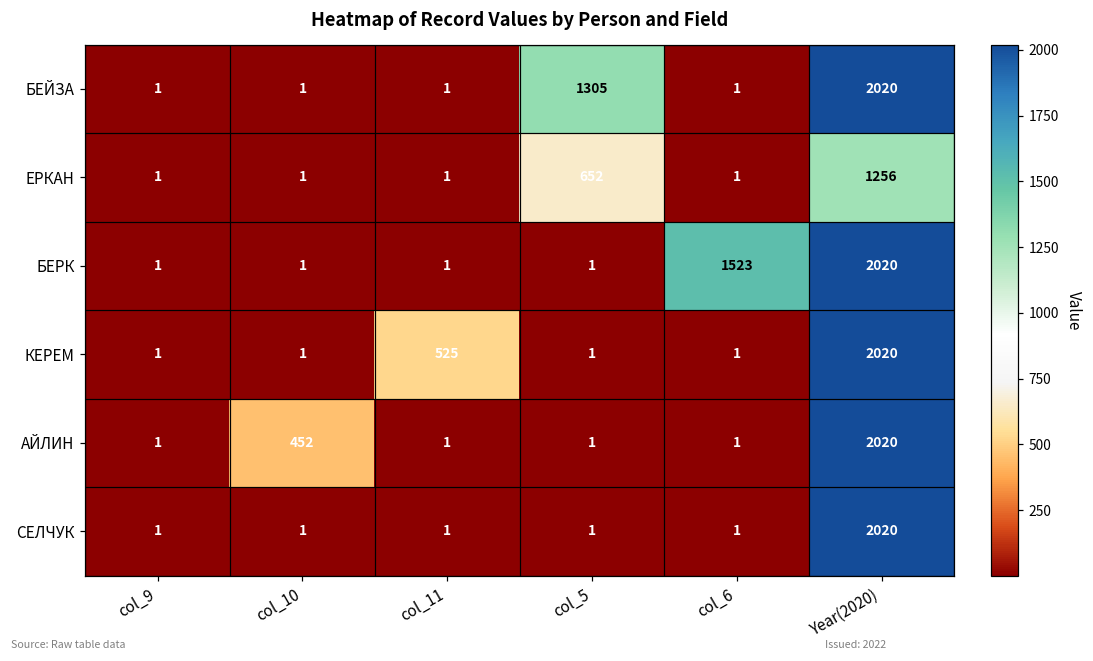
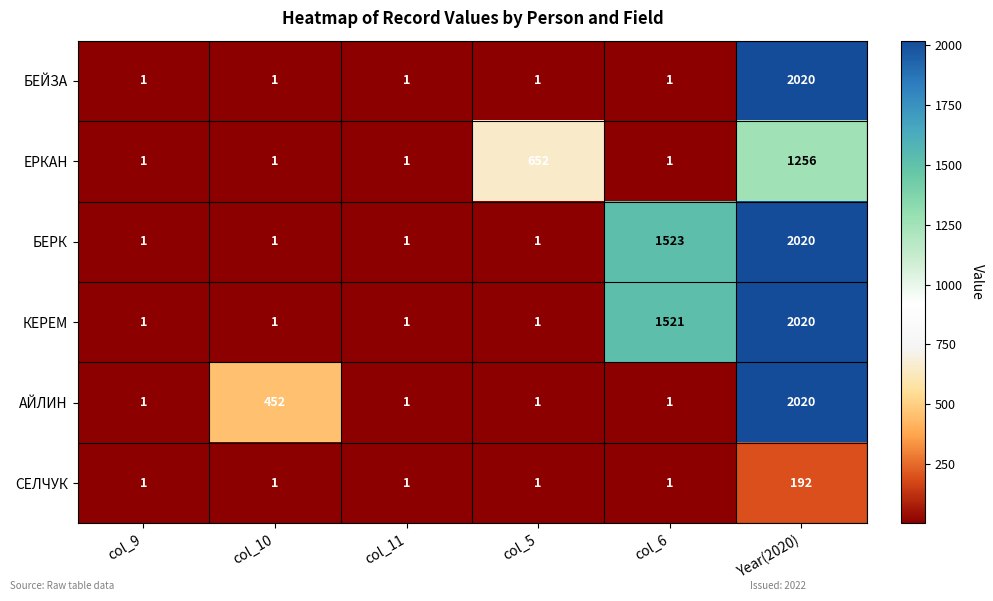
БЕЙЗА, col_5: 1305 -> 1
КЕРЕМ, col_11: 525 -> 1
КЕРЕМ, col_6: 1 -> 1521
СЕЛЧУК, Year(2020): 2020 -> 192
